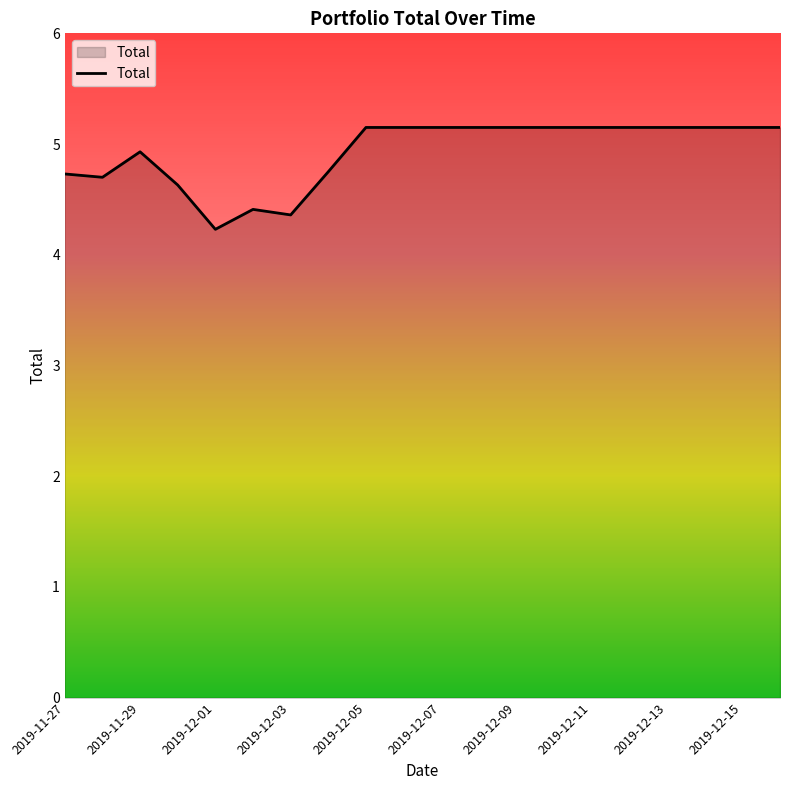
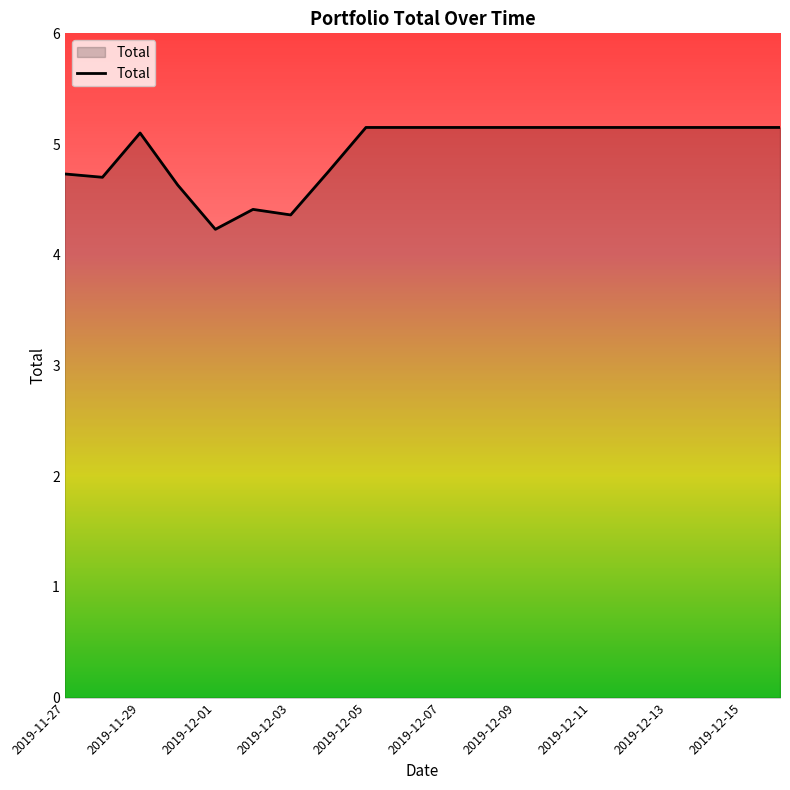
2019-11-29: 4.93 -> 5.10
